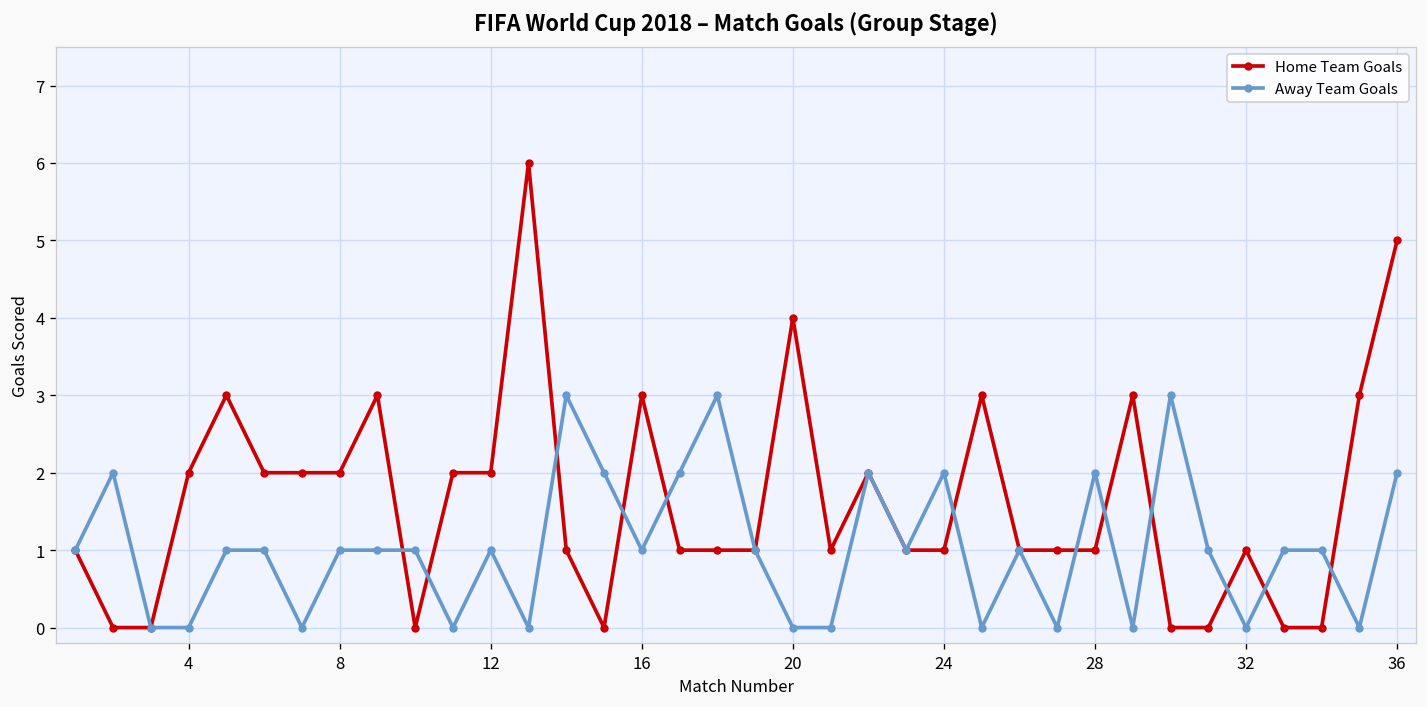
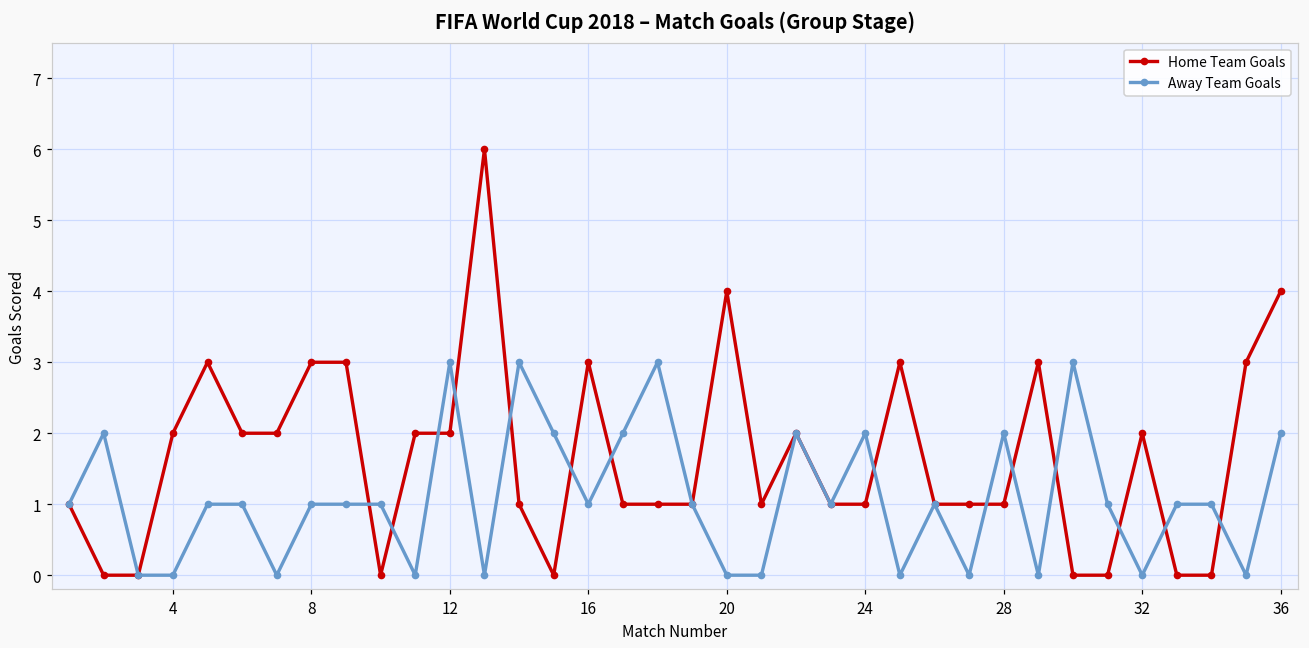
Home Team Goals, 8: 2 -> 3
Away Team Goals, 12: 1 -> 3
Home Team Goals, 32: 1 -> 2
Home Team Goals, 36: 5 -> 4
